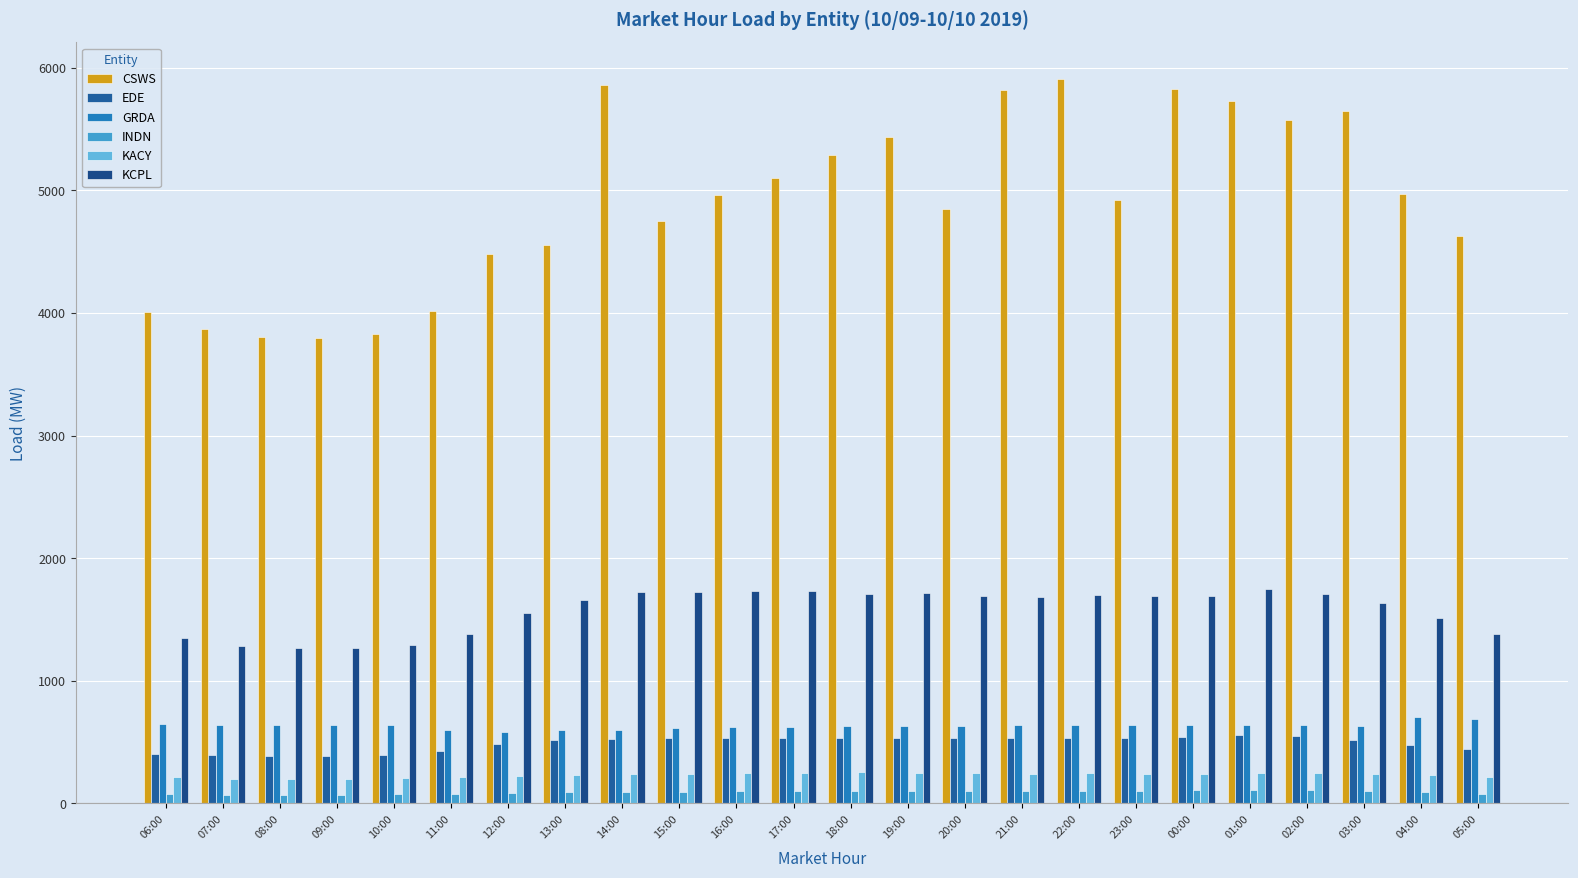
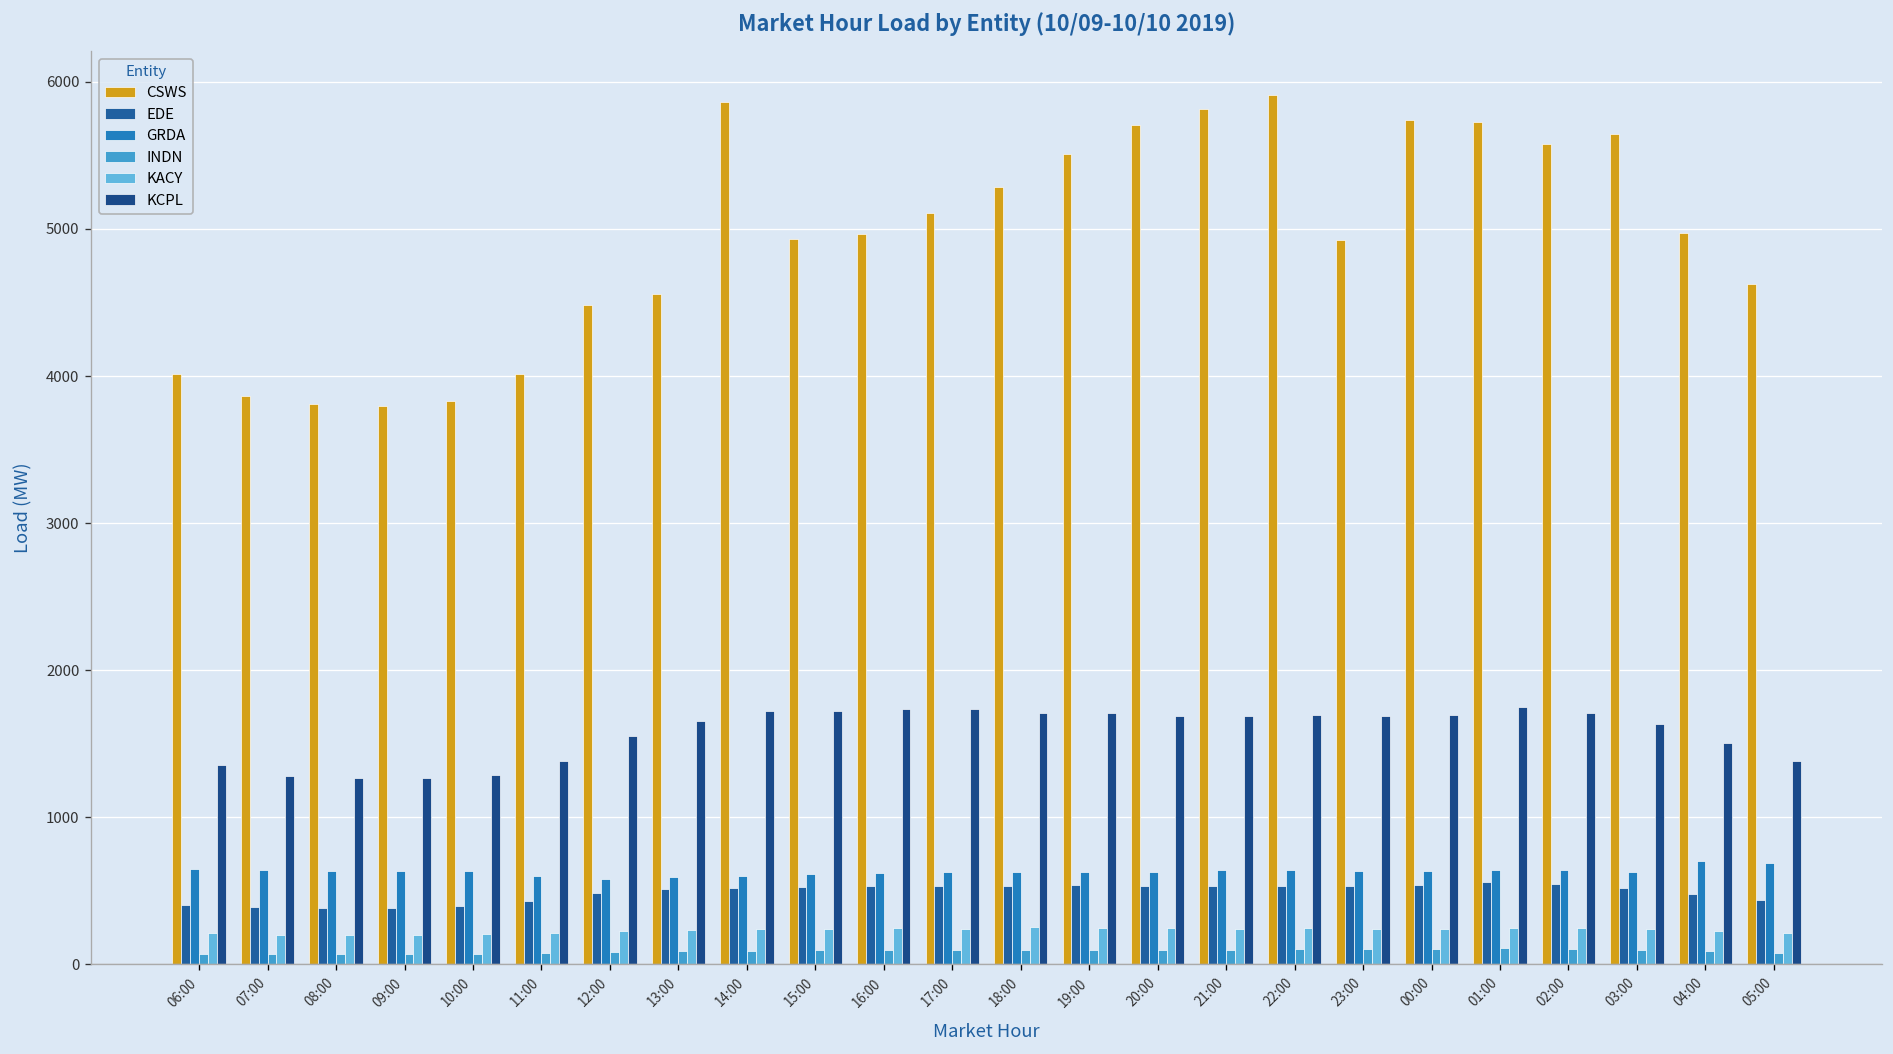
CSWS, 15:00: 4750 -> 4930
CSWS, 19:00: 5430 -> 5510
CSWS, 20:00: 4850 -> 5710
CSWS, 00:00: 5830 -> 5740
